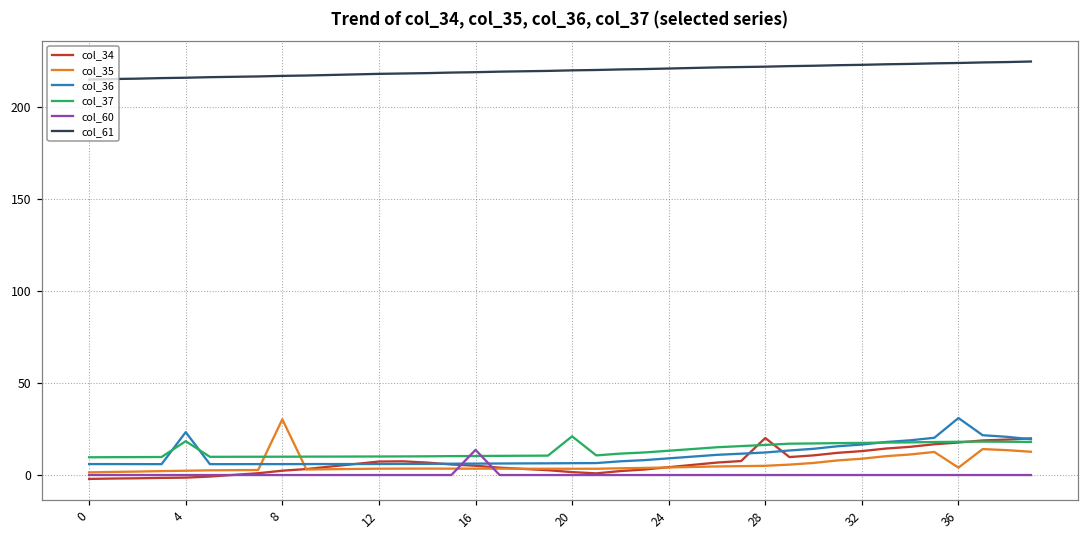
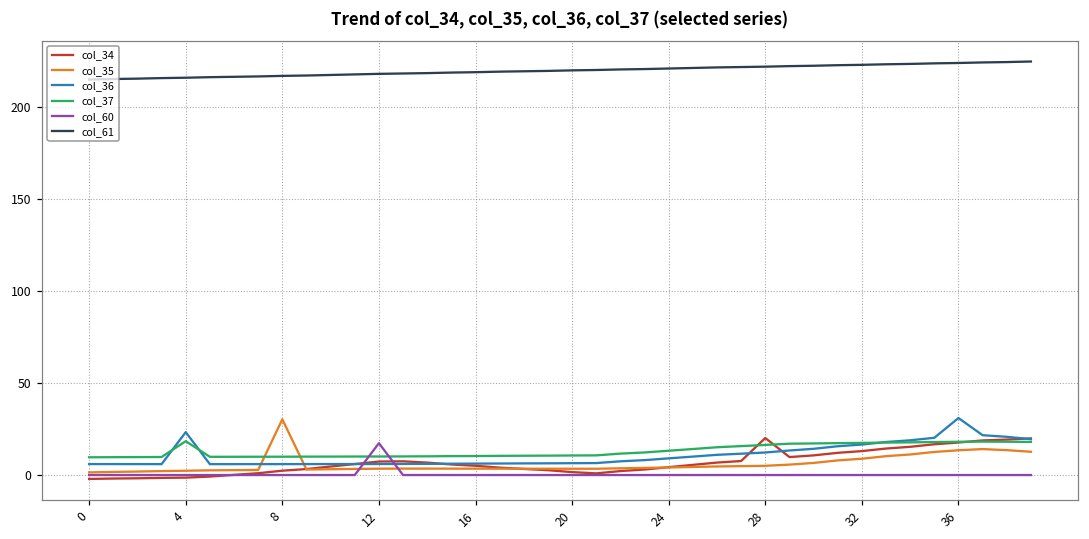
col_60, 12: 0 -> 17
col_60, 16: 14 -> 0
col_37, 20: 21 -> 11
col_35, 36: 4 -> 14
